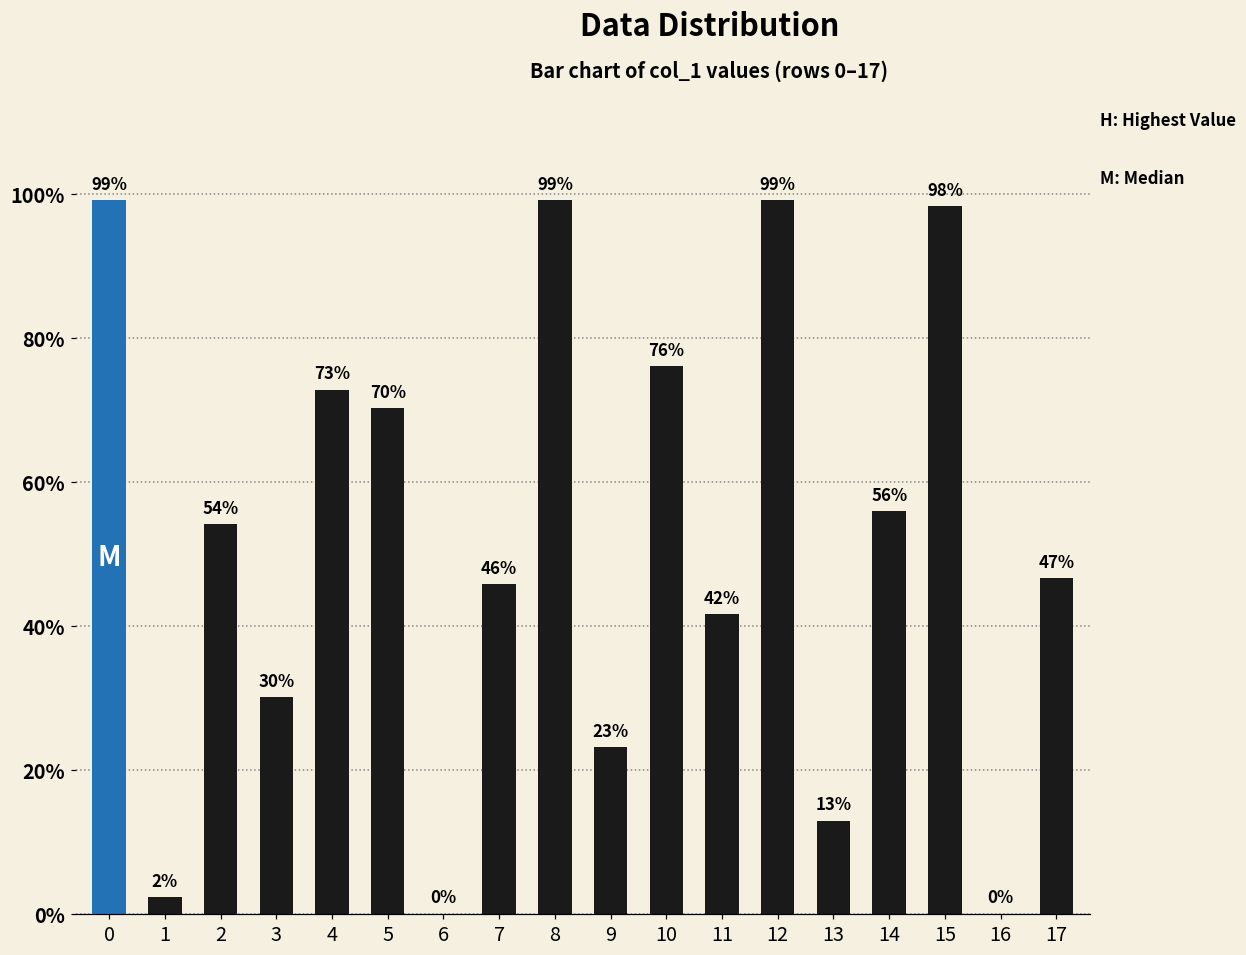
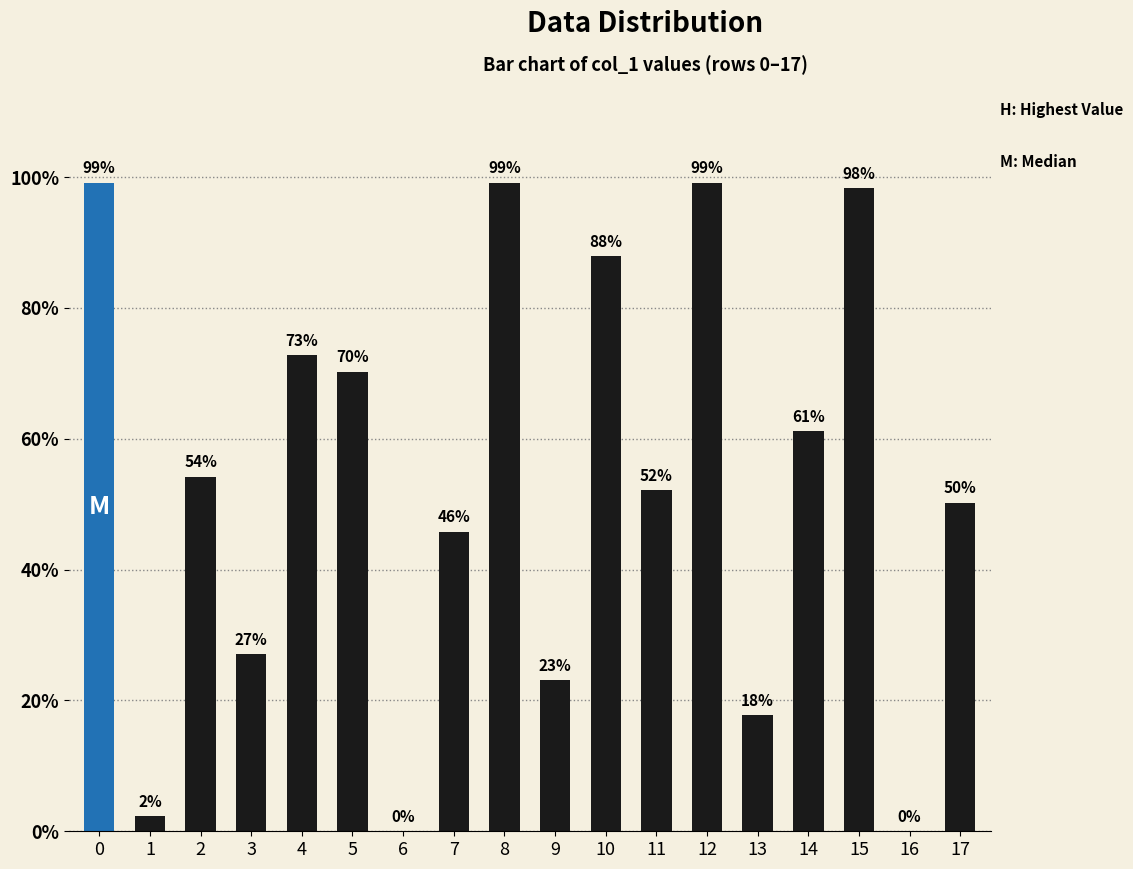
3: 30% -> 27%
10: 76% -> 88%
11: 42% -> 52%
13: 13% -> 18%
14: 56% -> 61%
17: 47% -> 50%
